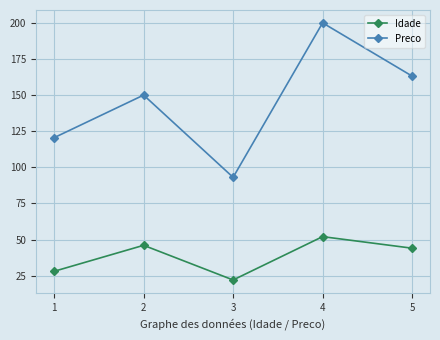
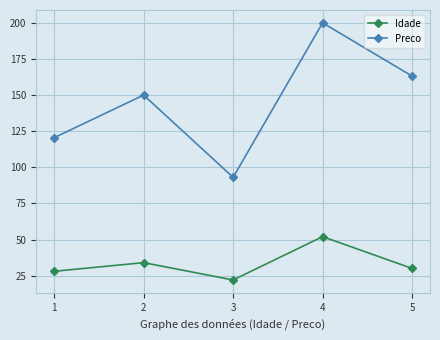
Idade, 2: 46 -> 34
Idade, 5: 44 -> 30
